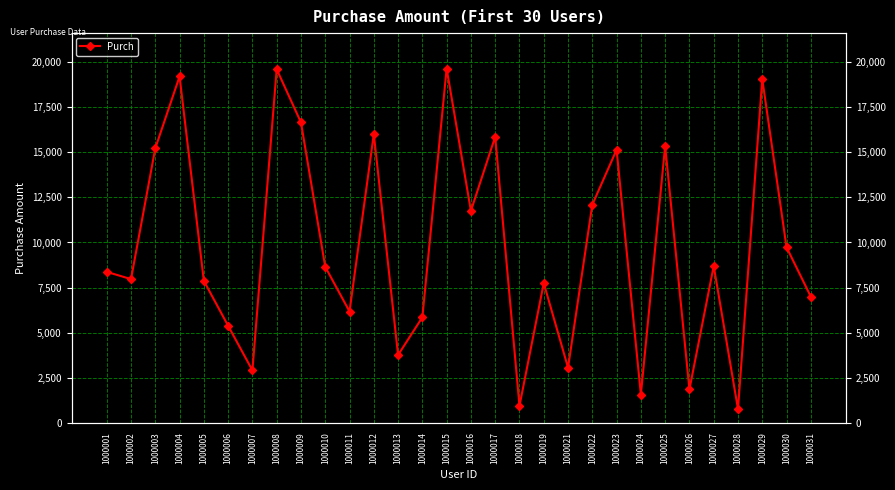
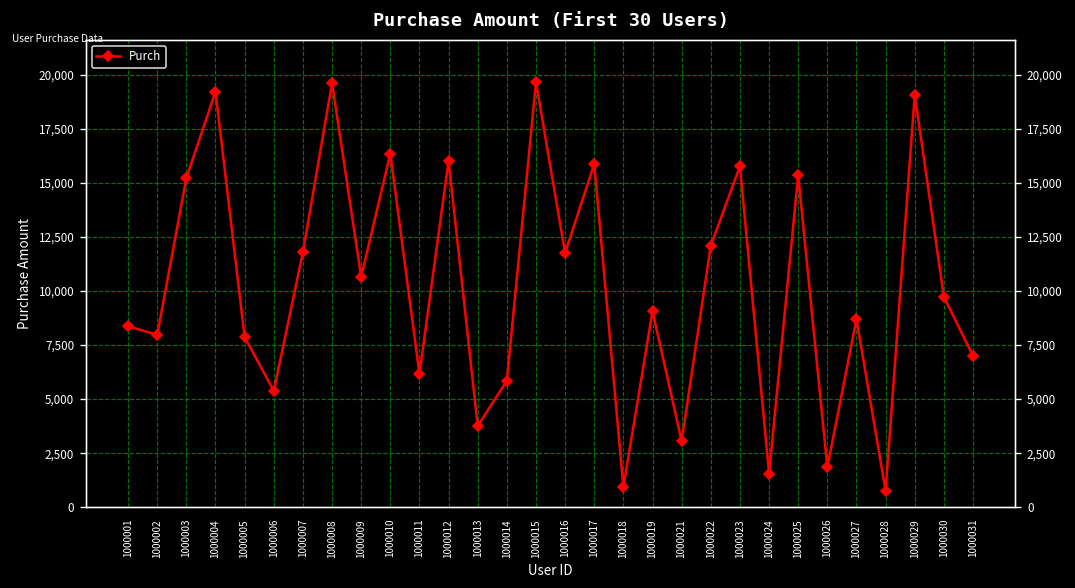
1000007: 2,900 -> 11,800
1000009: 16,700 -> 10,700
1000010: 8,600 -> 16,400
1000019: 7,700 -> 9,100
1000023: 15,100 -> 15,800
